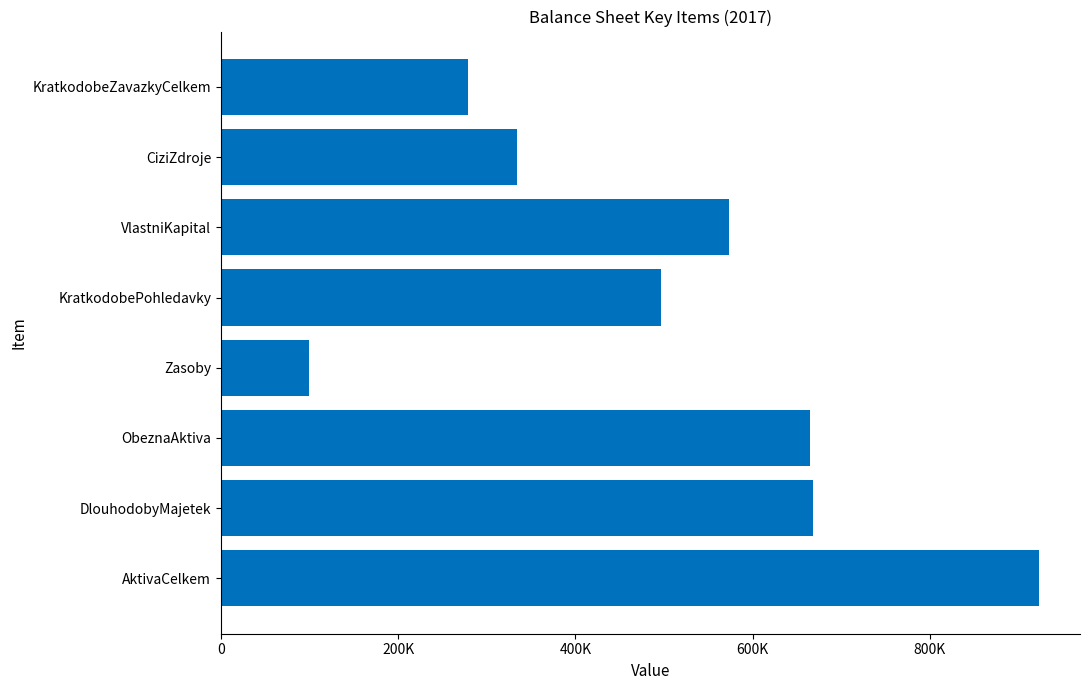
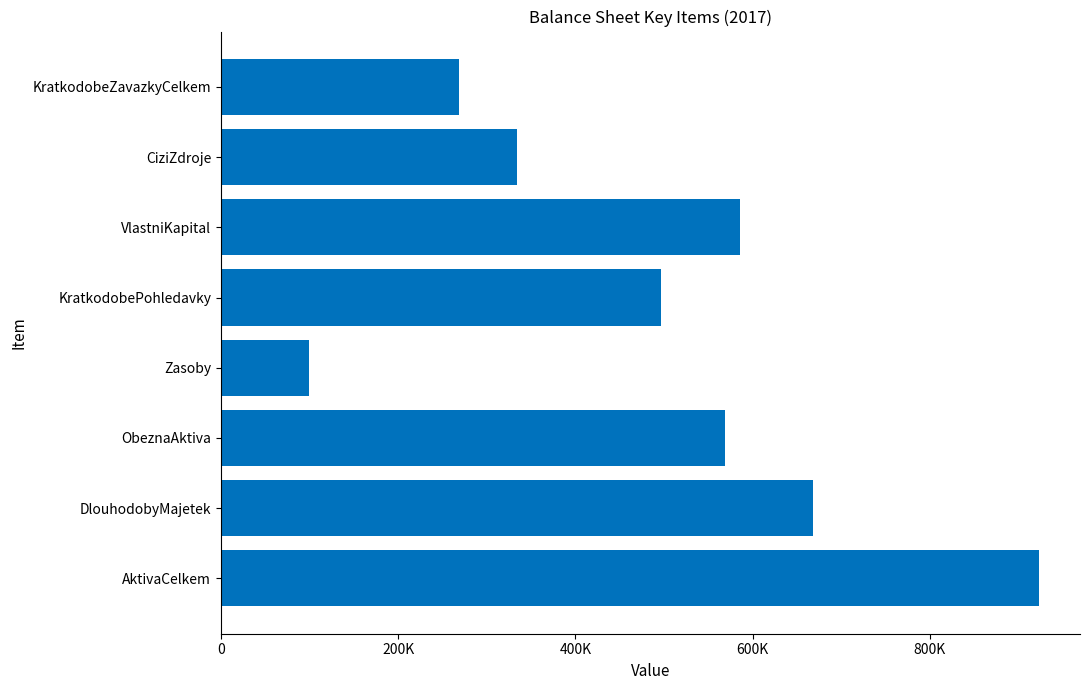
KratkodobeZavazkyCelkem: 280000 -> 270000
VlastniKapital: 570000 -> 590000
ObeznaAktiva: 670000 -> 570000
